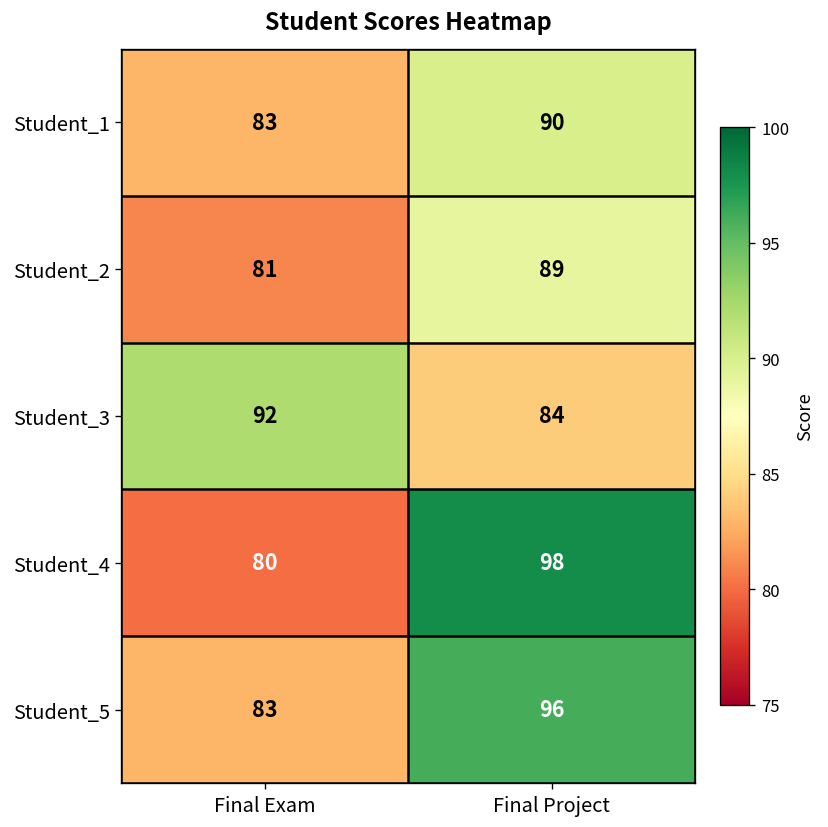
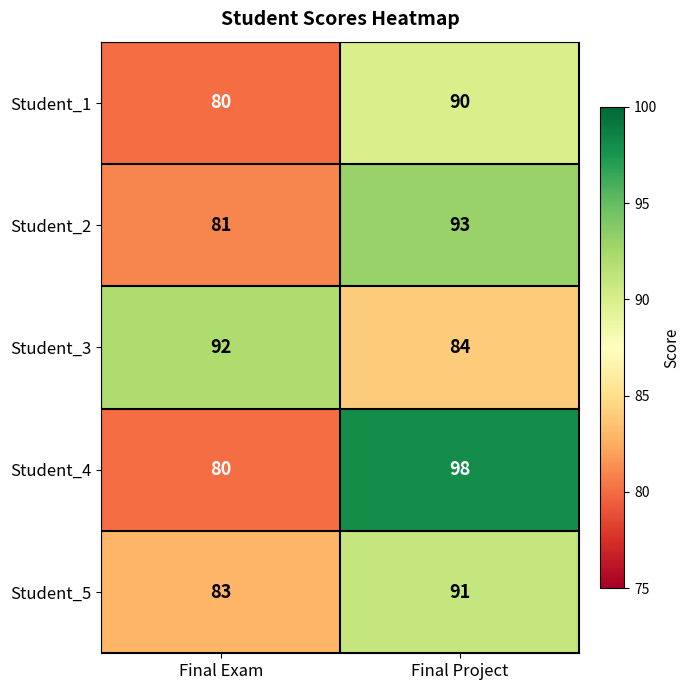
Student_1, Final Exam: 83 -> 80
Student_2, Final Project: 89 -> 93
Student_5, Final Project: 96 -> 91
